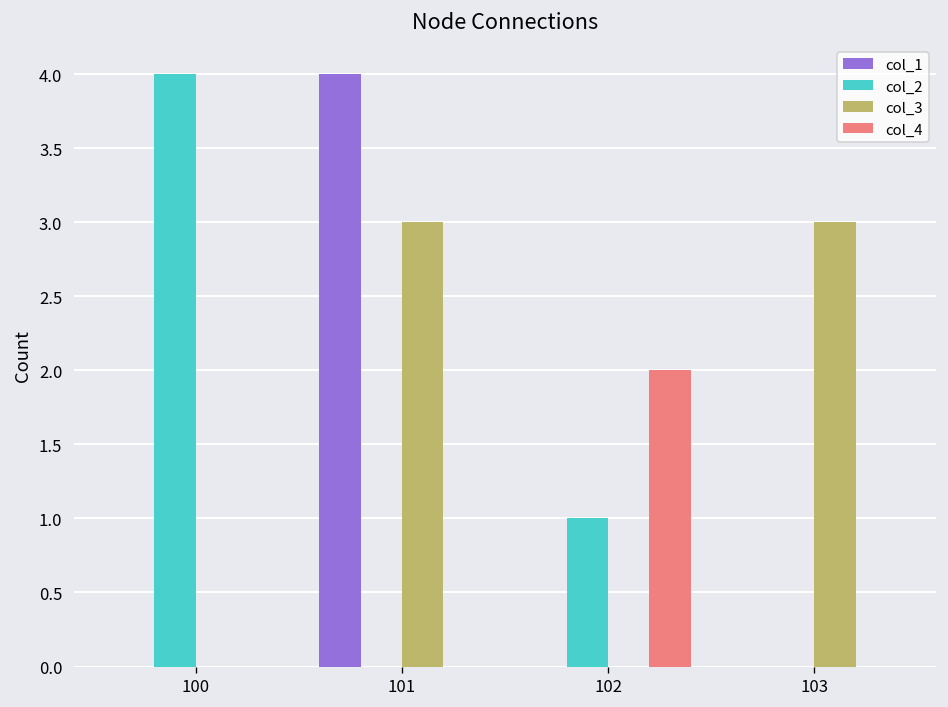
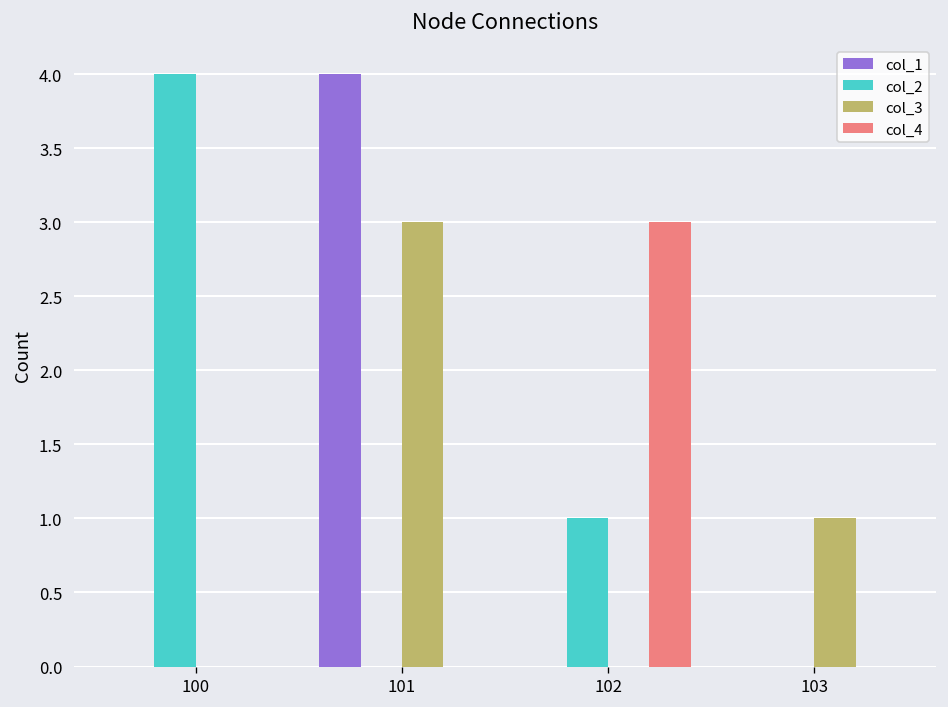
col_4, 102: 2 -> 3
col_3, 103: 3 -> 1
